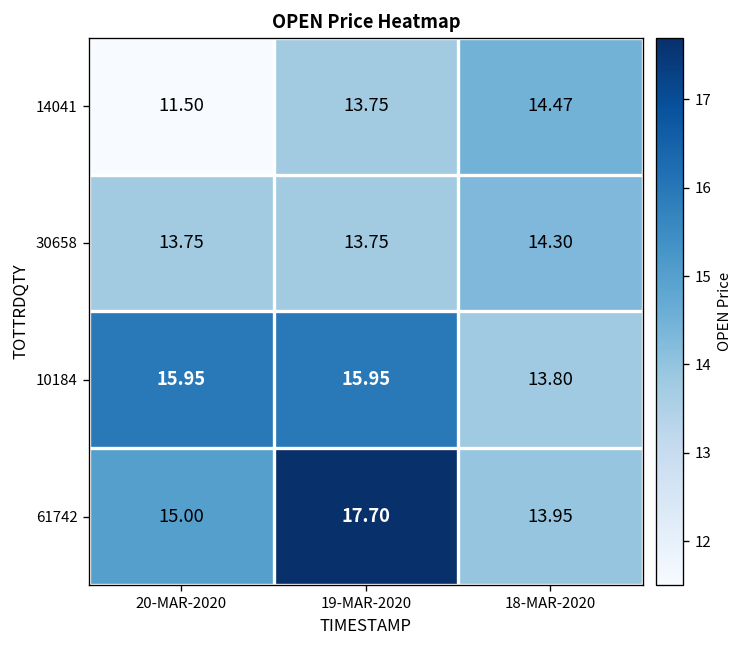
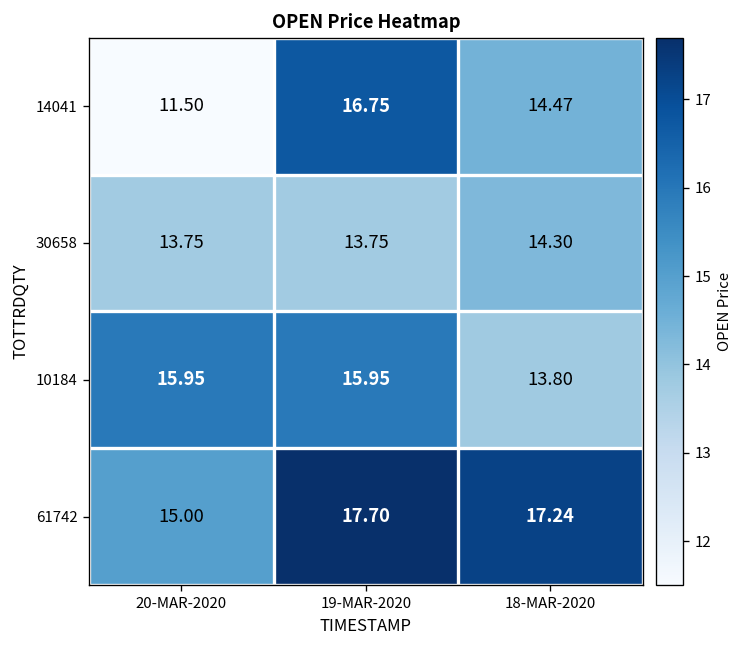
14041, 19-MAR-2020: 13.75 -> 16.75
61742, 18-MAR-2020: 13.95 -> 17.24
